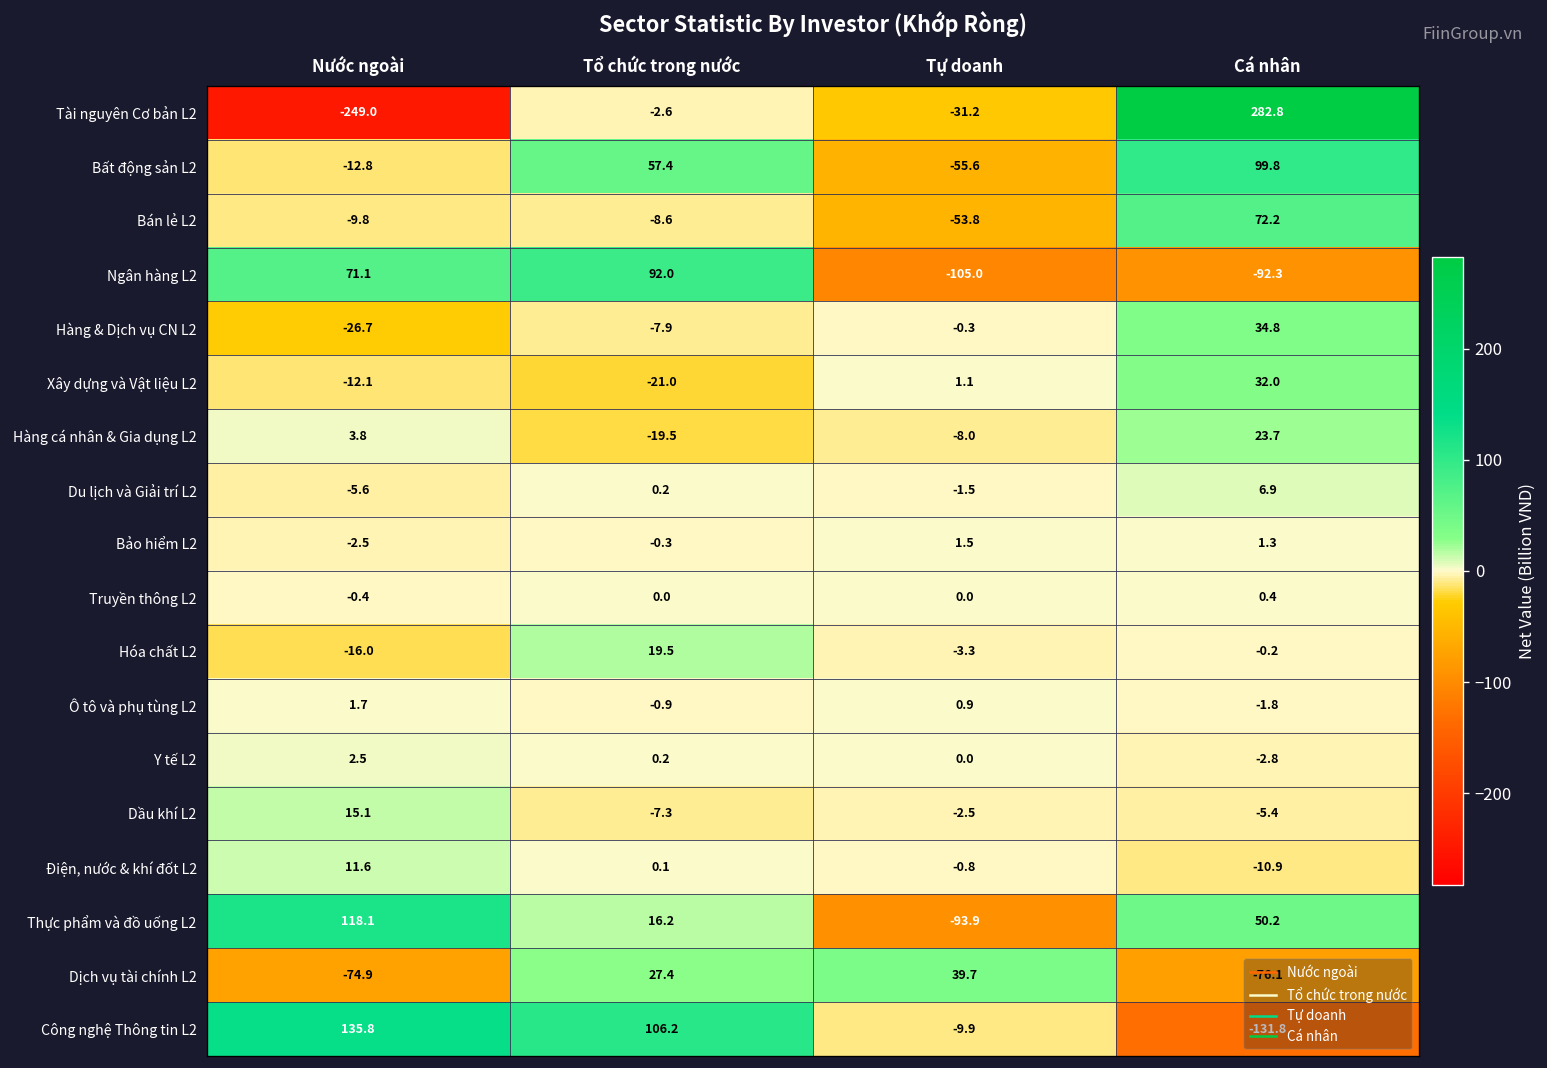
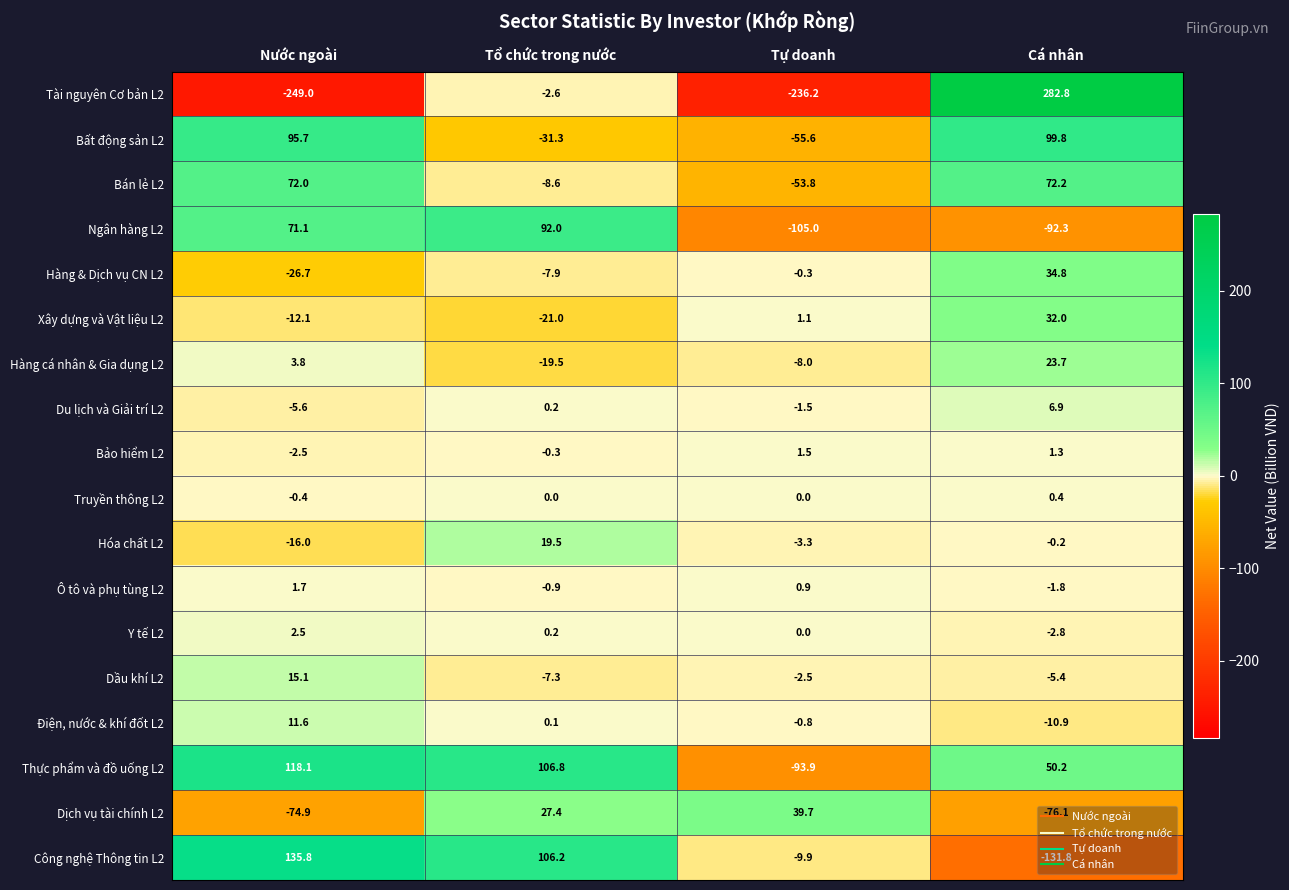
Tài nguyên Cơ bản L2, Tự doanh: -31.2 -> -236.2
Bất động sản L2, Nước ngoài: -12.8 -> 95.7
Bất động sản L2, Tổ chức trong nước: 57.4 -> -31.3
Bán lẻ L2, Nước ngoài: -9.8 -> 72.0
Thực phẩm và đồ uống L2, Tổ chức trong nước: 16.2 -> 106.8
